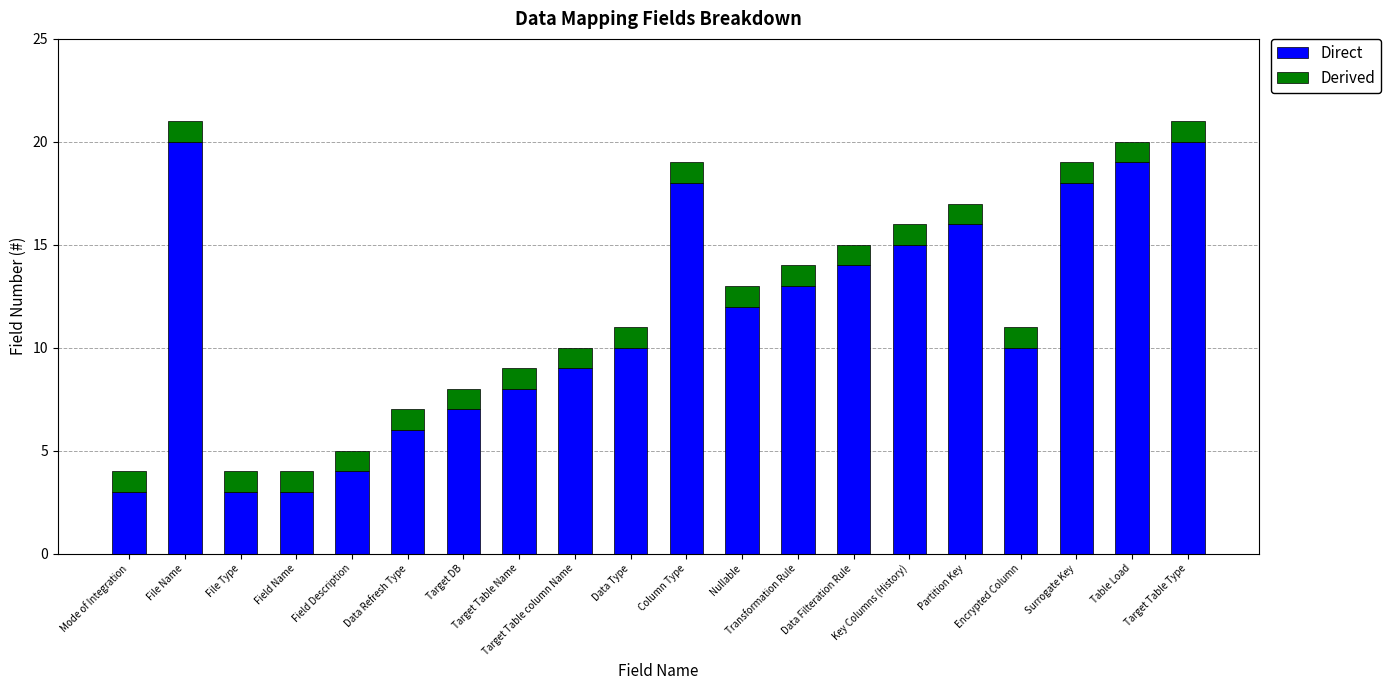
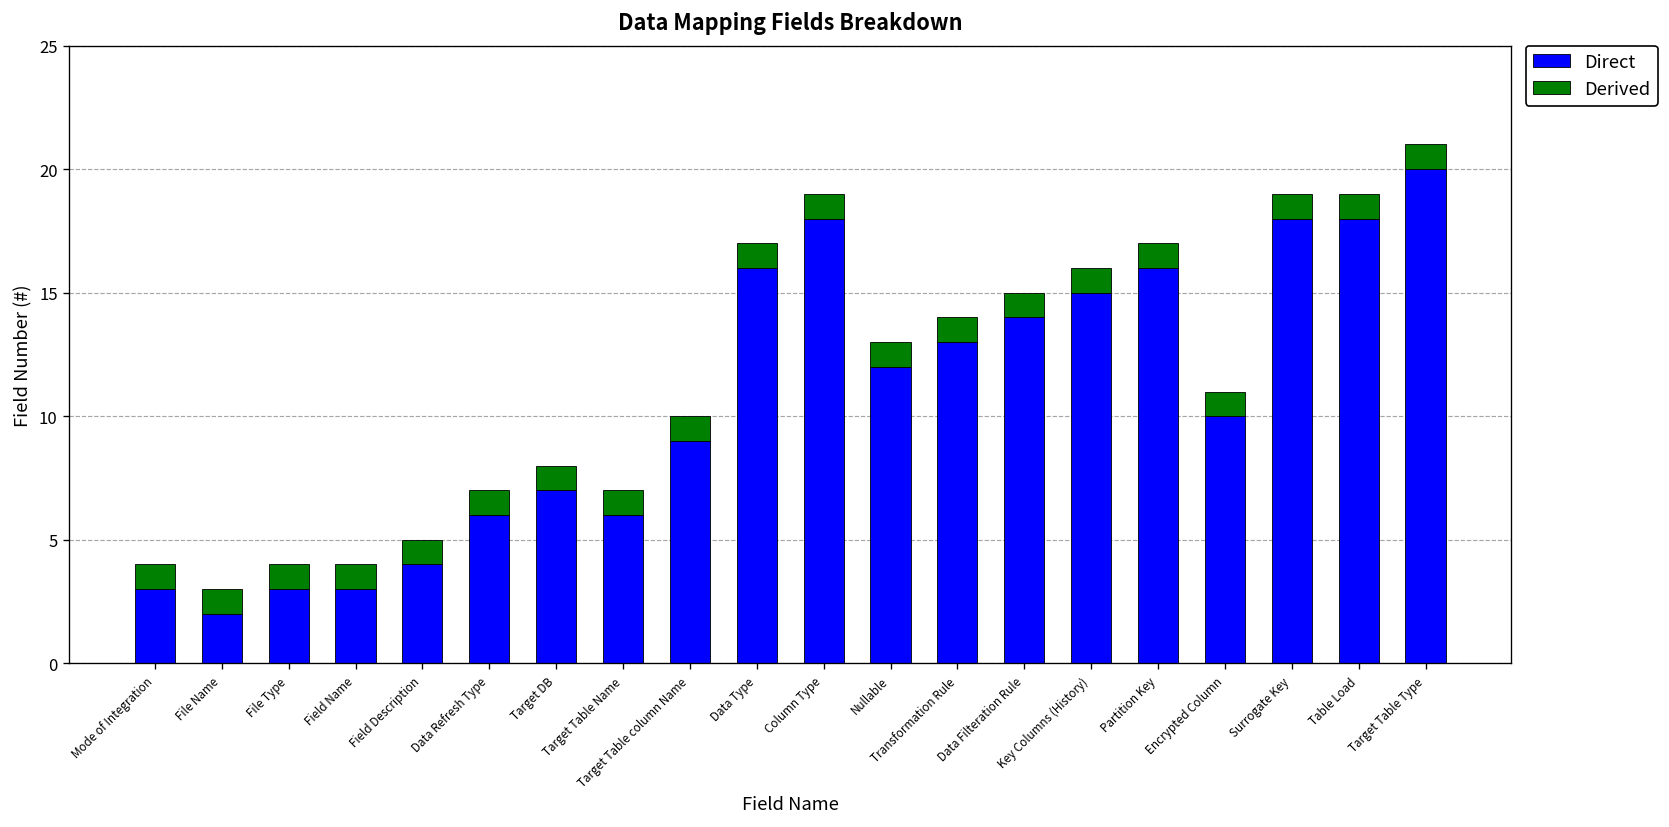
Direct, File Name: 20 -> 2
Direct, Target Table Name: 8 -> 6
Direct, Data Type: 10 -> 16
Direct, Table Load: 19 -> 18
